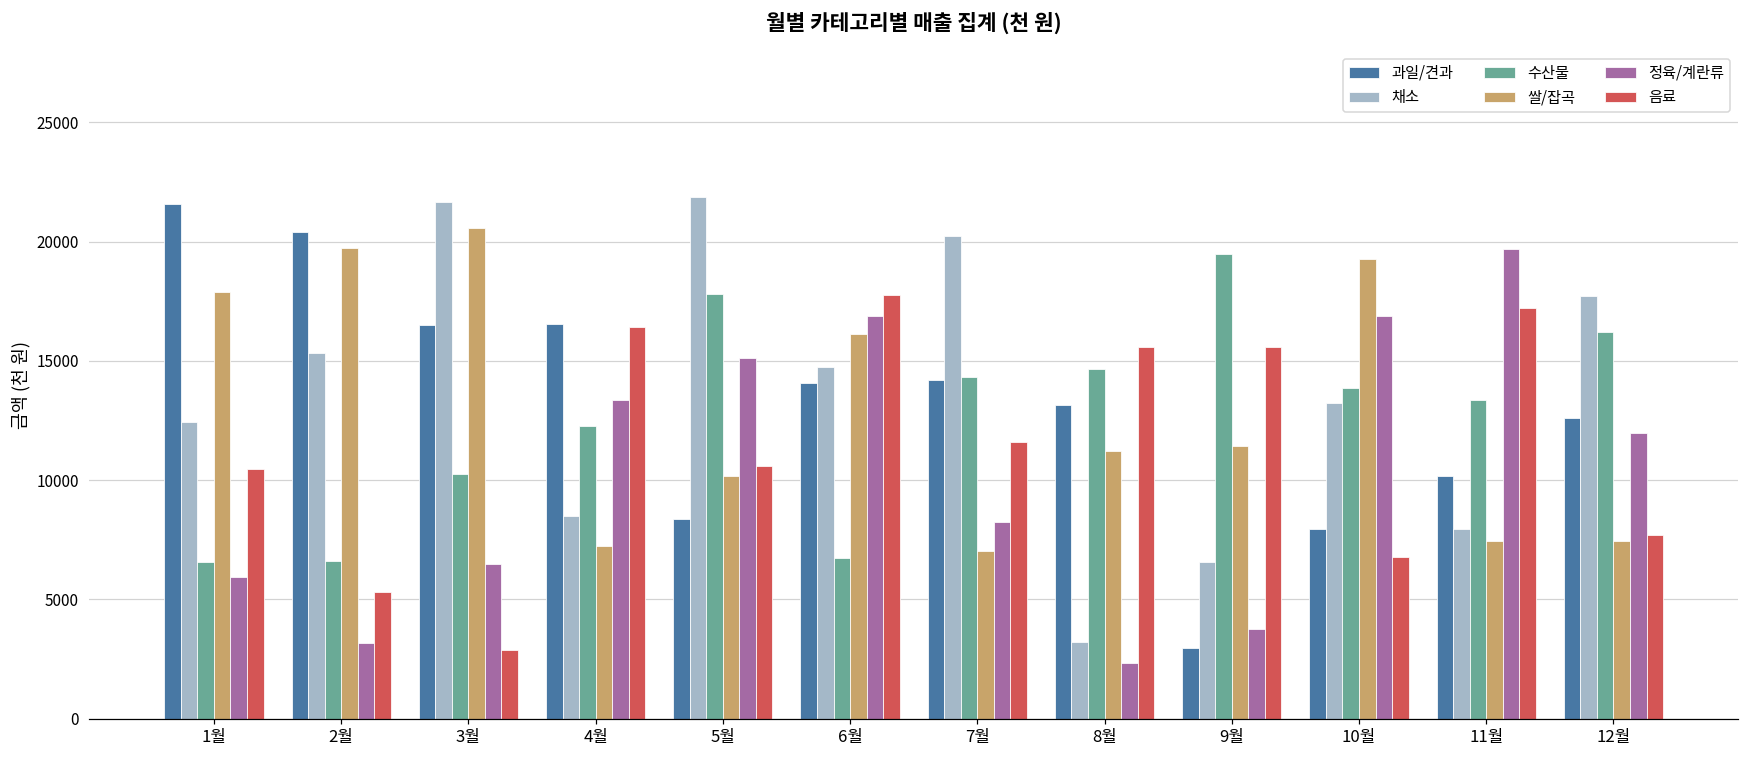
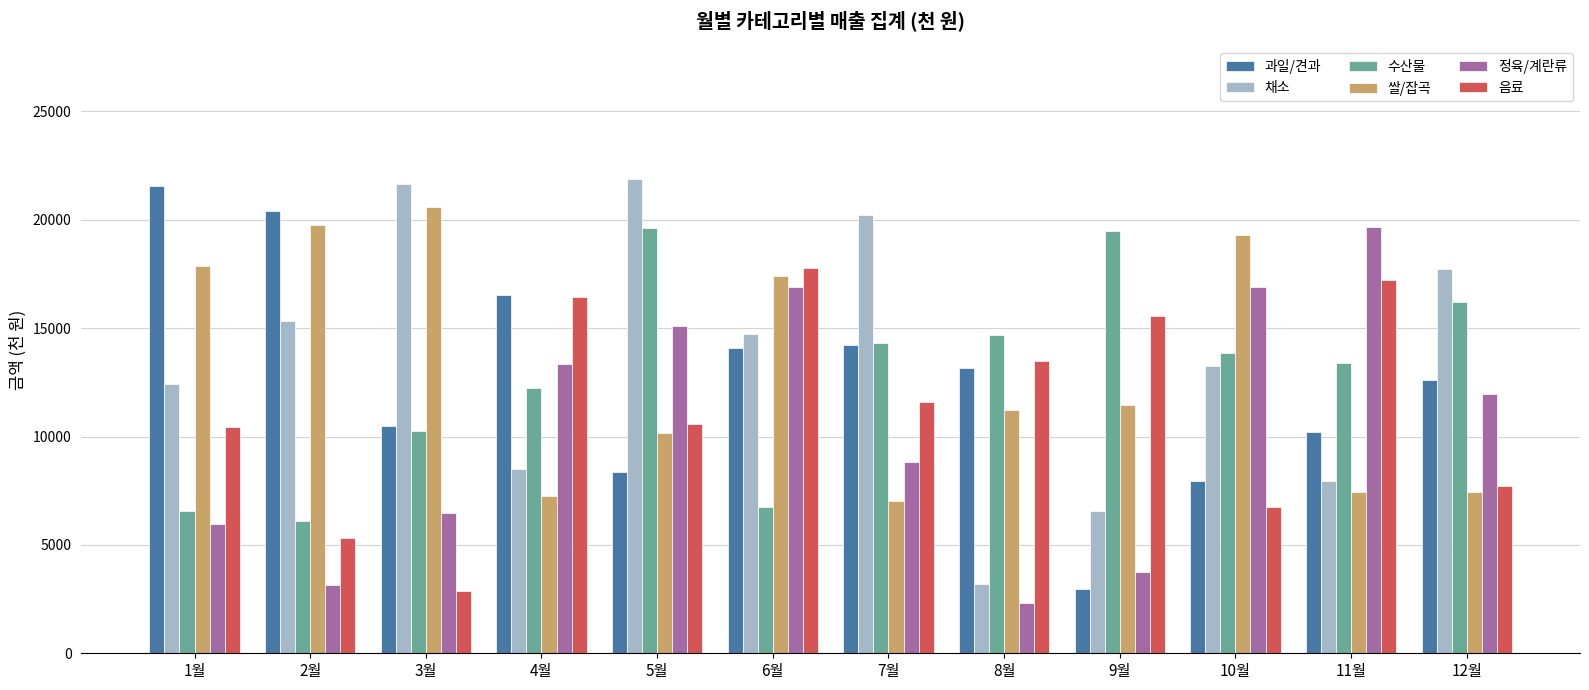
수산물, 2월: 6600 -> 6100
과일/견과, 3월: 16500 -> 10500
수산물, 5월: 17800 -> 19600
쌀/잡곡, 6월: 16100 -> 17400
정육/계란류, 7월: 8300 -> 8800
음료, 8월: 15600 -> 13500
